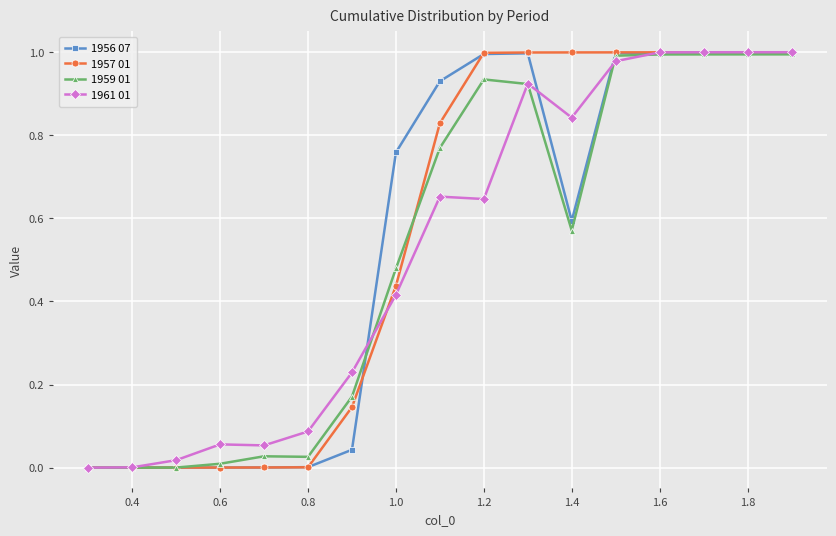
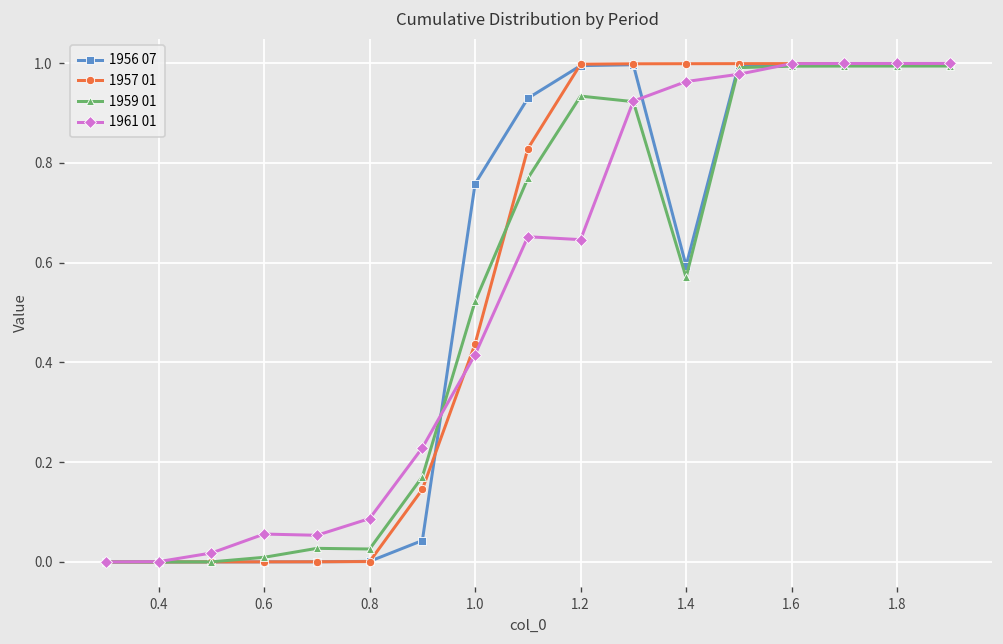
1959 01, 1.0: 0.48 -> 0.52
1961 01, 1.4: 0.84 -> 0.96
